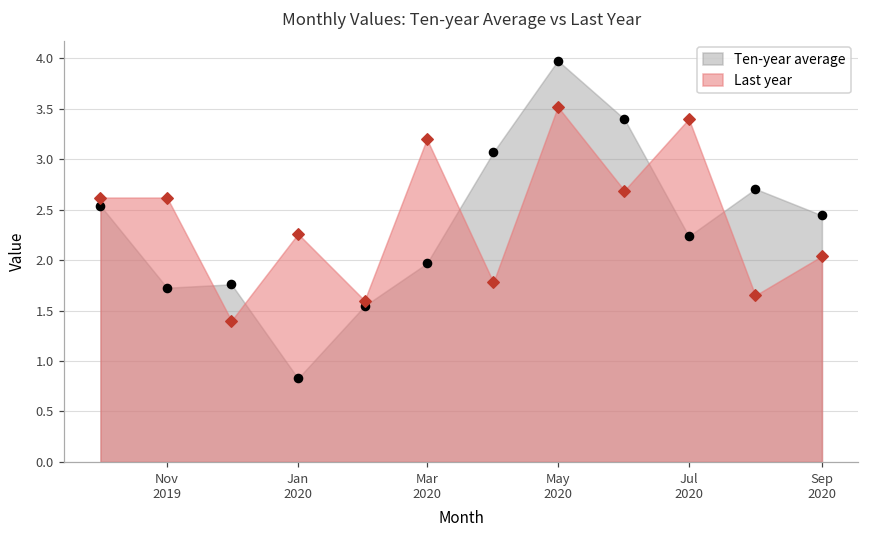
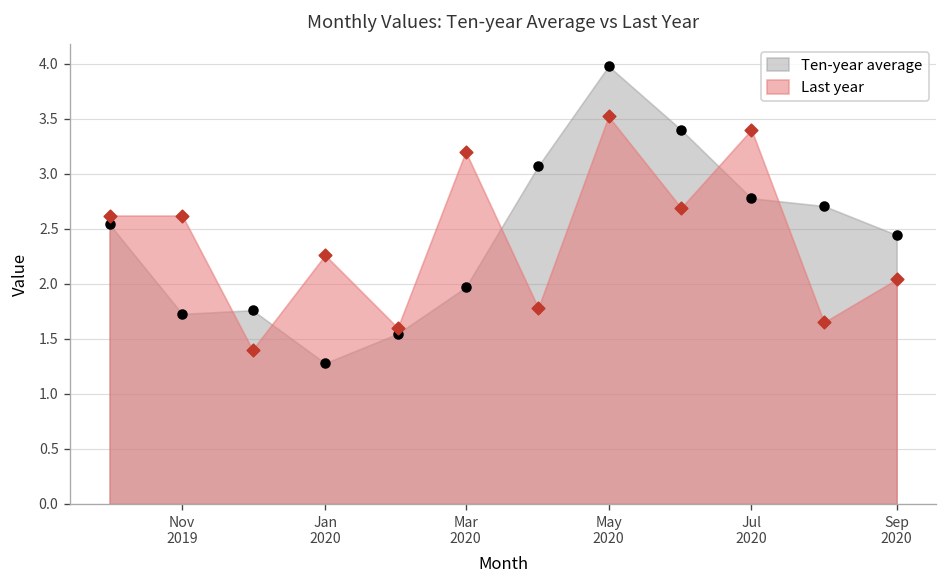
Ten-year average, Jan 2020: 0.8 -> 1.3
Ten-year average, Jul 2020: 2.2 -> 2.8
